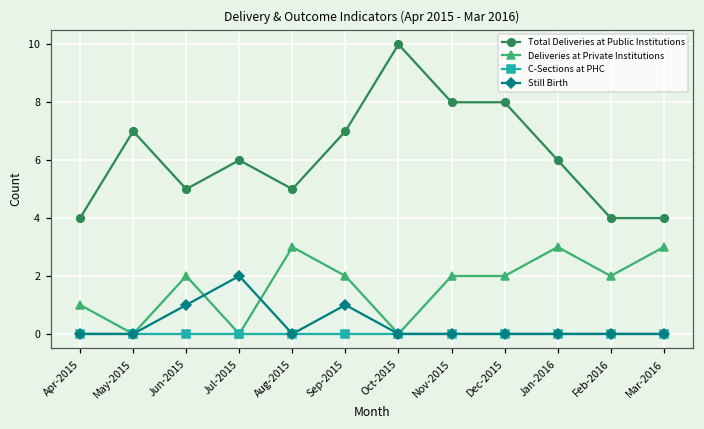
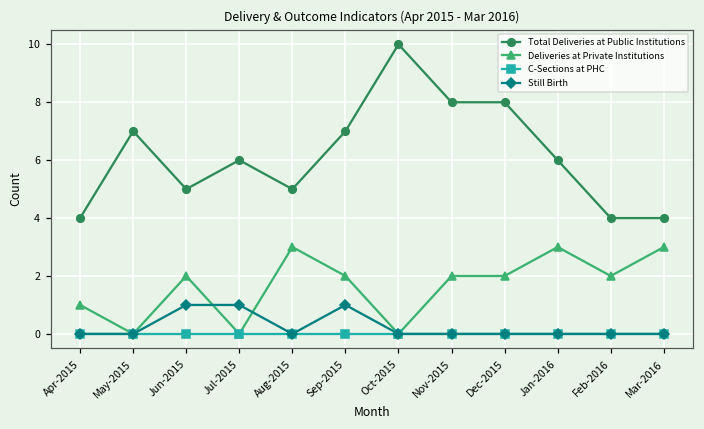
Still Birth, Jul-2015: 2 -> 1
